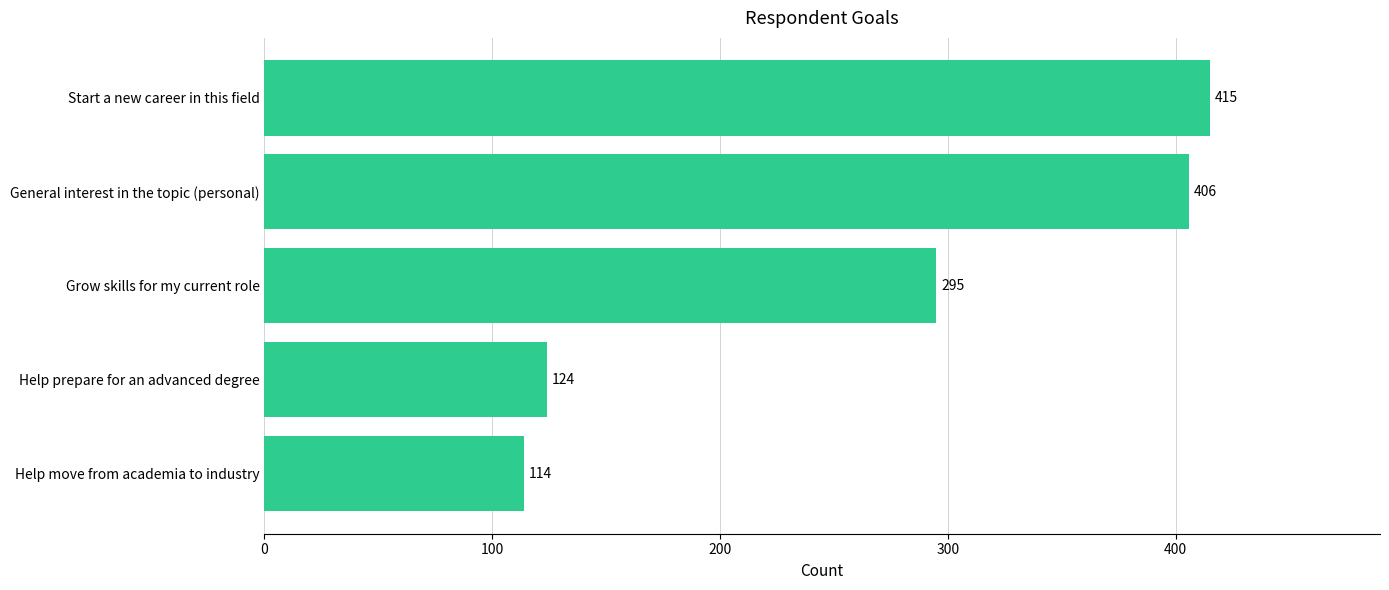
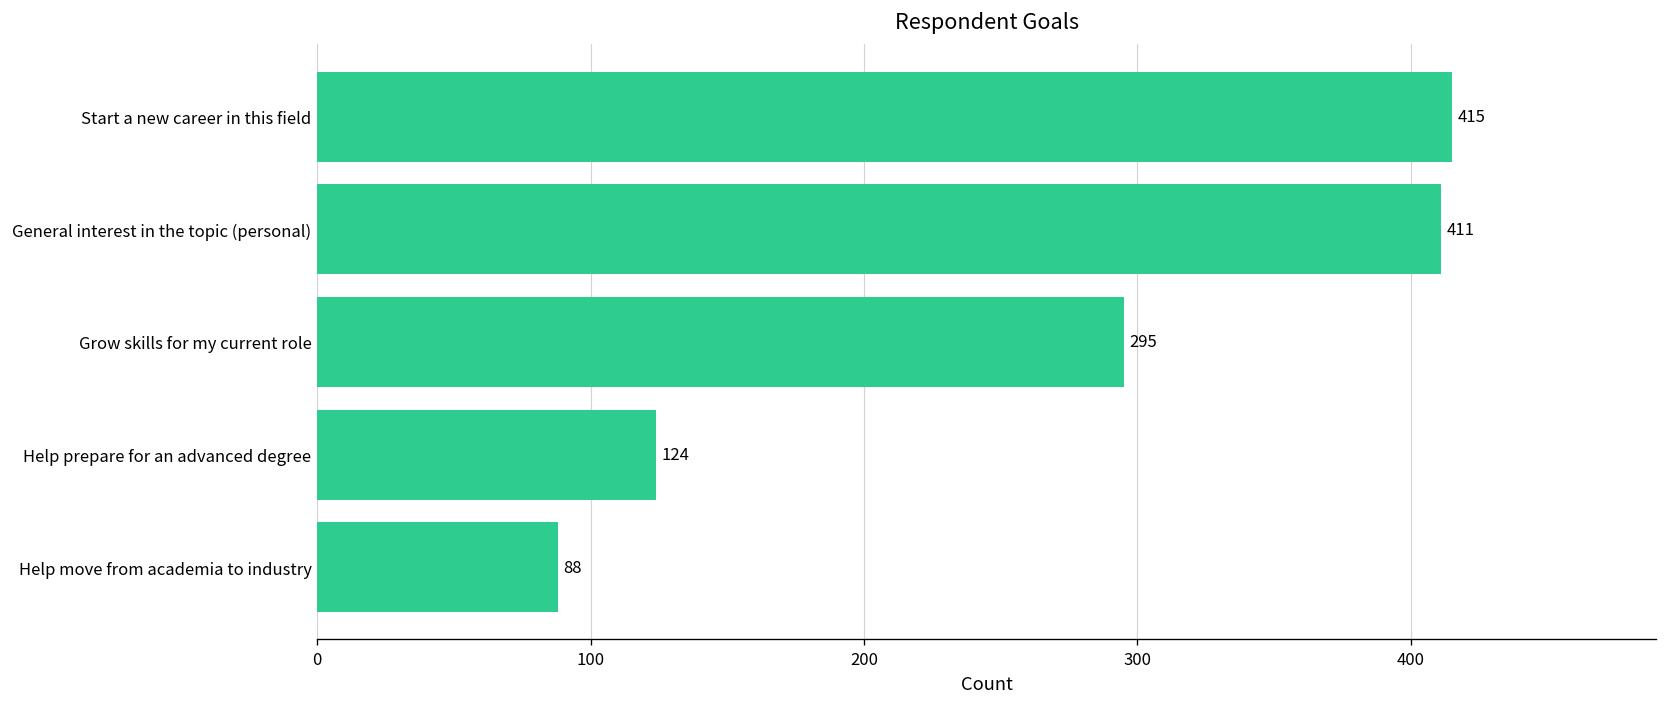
General interest in the topic (personal): 406 -> 411
Help move from academia to industry: 114 -> 88
